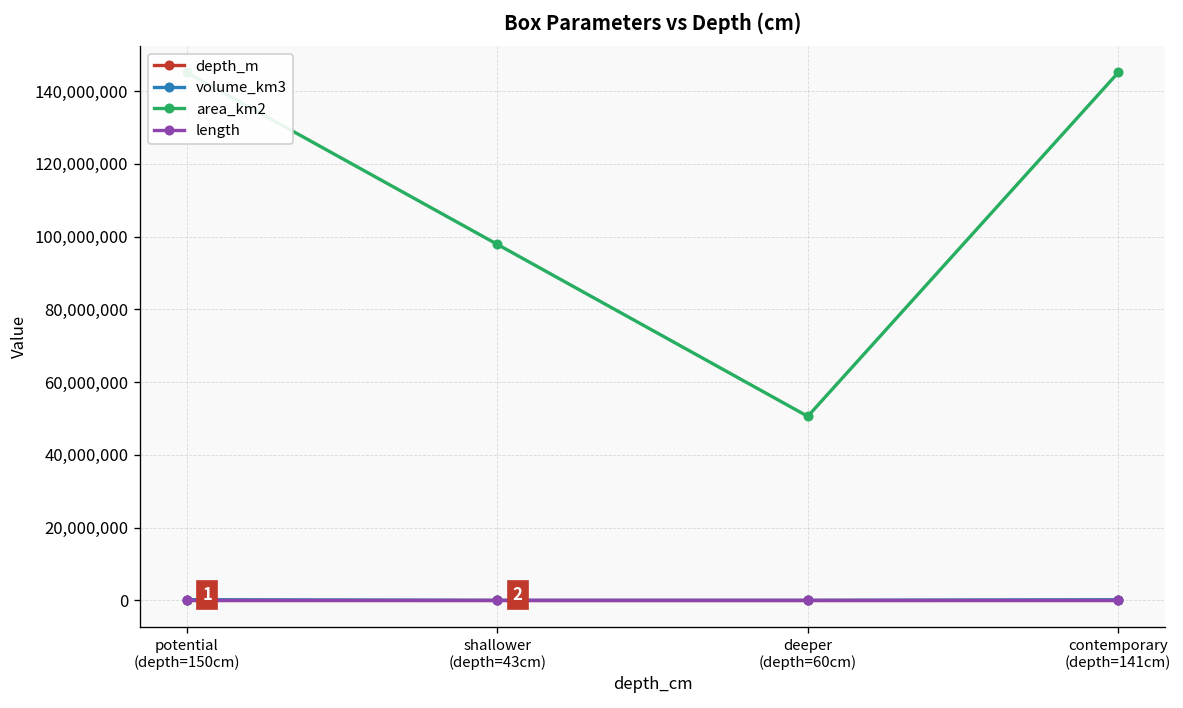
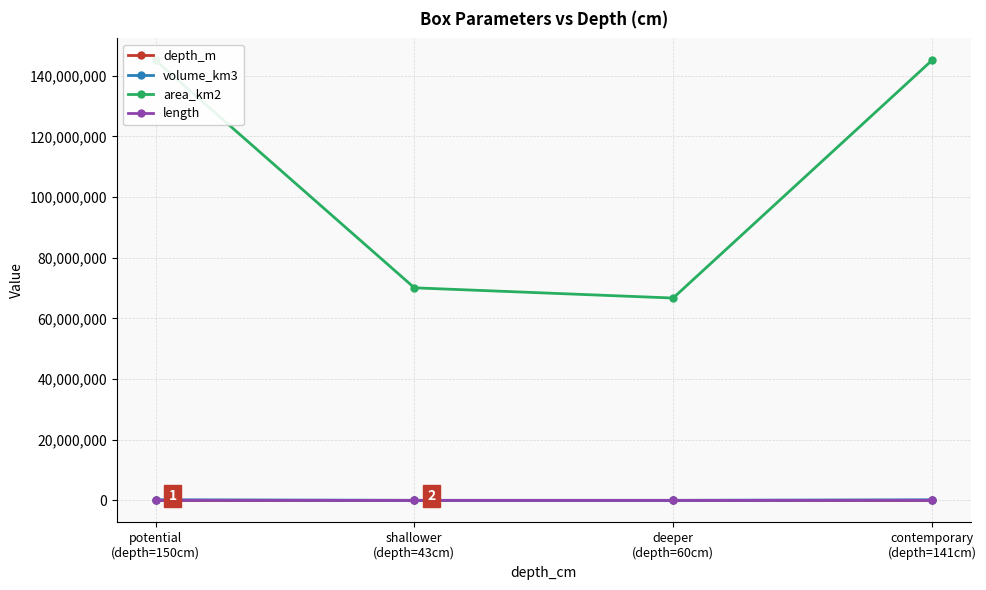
area_km2, shallower (depth=43cm): 98,000,000 -> 70,000,000
area_km2, deeper (depth=60cm): 51,000,000 -> 67,000,000
